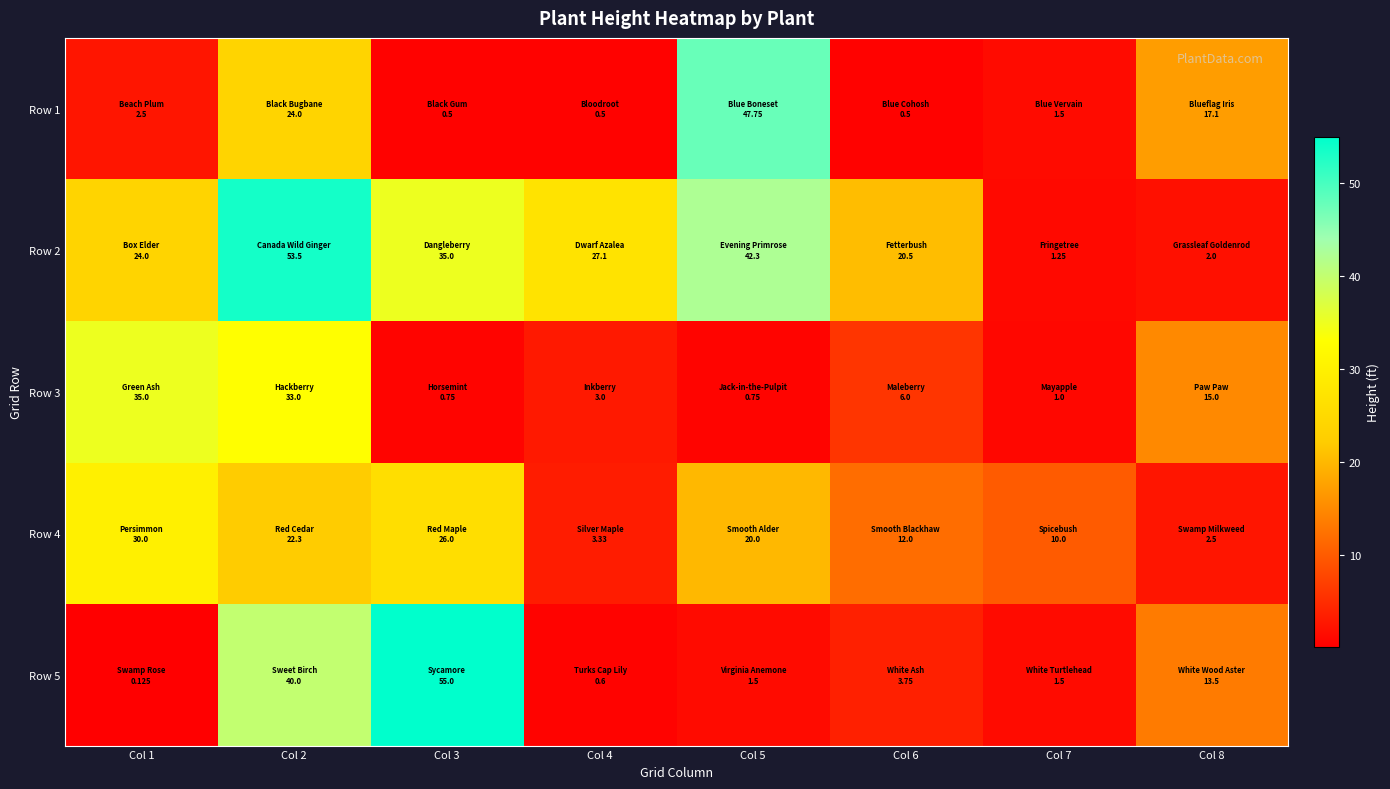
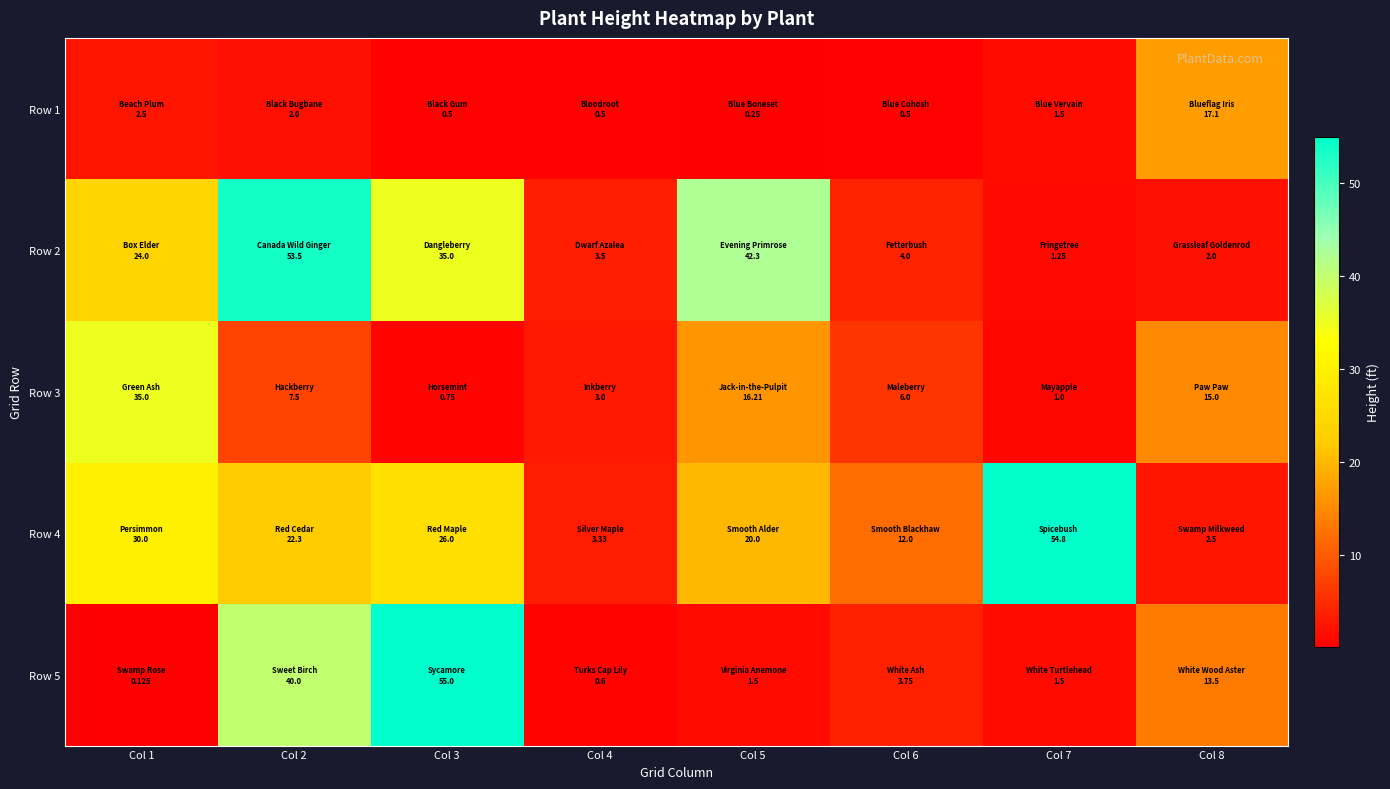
Row 1, Col 2: 24.0 -> 2.0
Row 1, Col 5: 47.75 -> 0.25
Row 2, Col 4: 27.1 -> 3.5
Row 2, Col 6: 20.5 -> 4.0
Row 3, Col 2: 33.0 -> 7.5
Row 3, Col 5: 0.75 -> 16.21
Row 4, Col 7: 10.0 -> 54.8
